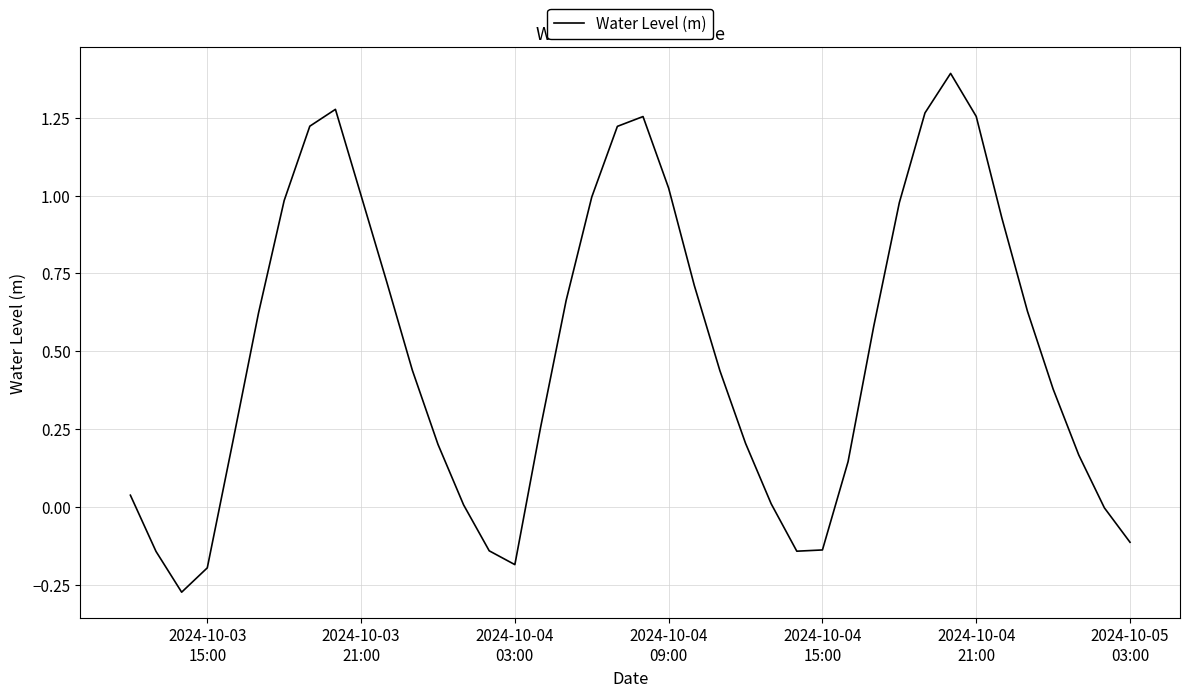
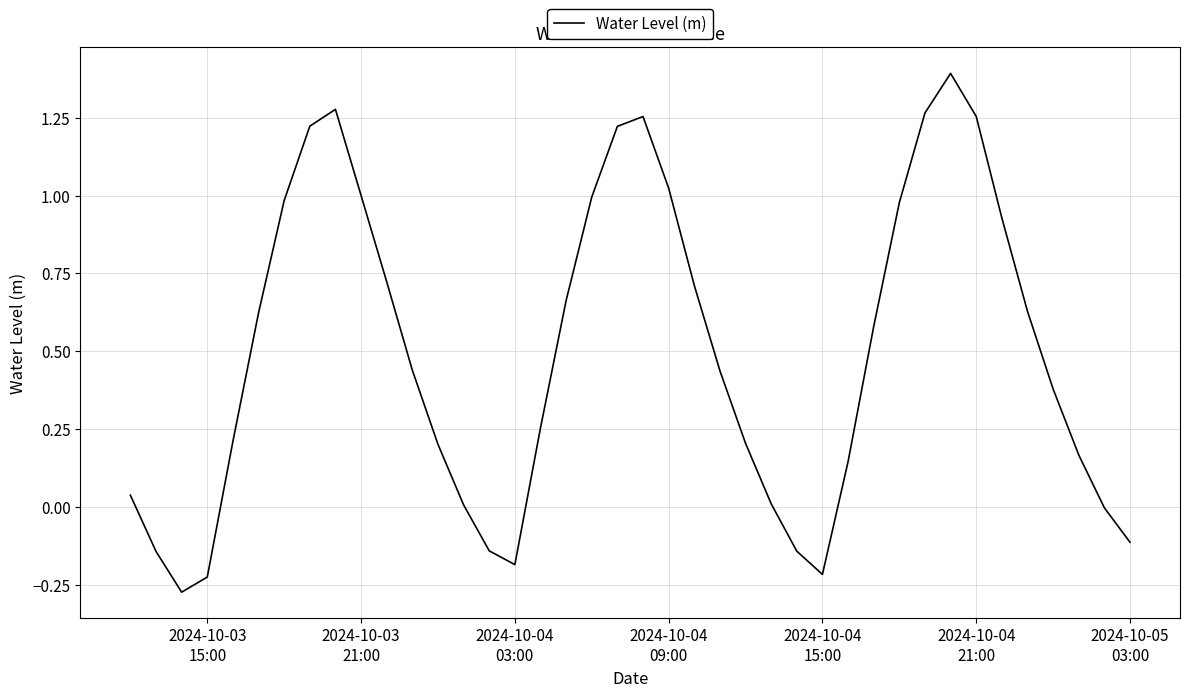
2024-10-03 15:00: -0.20 -> -0.22
2024-10-04 15:00: -0.14 -> -0.22
